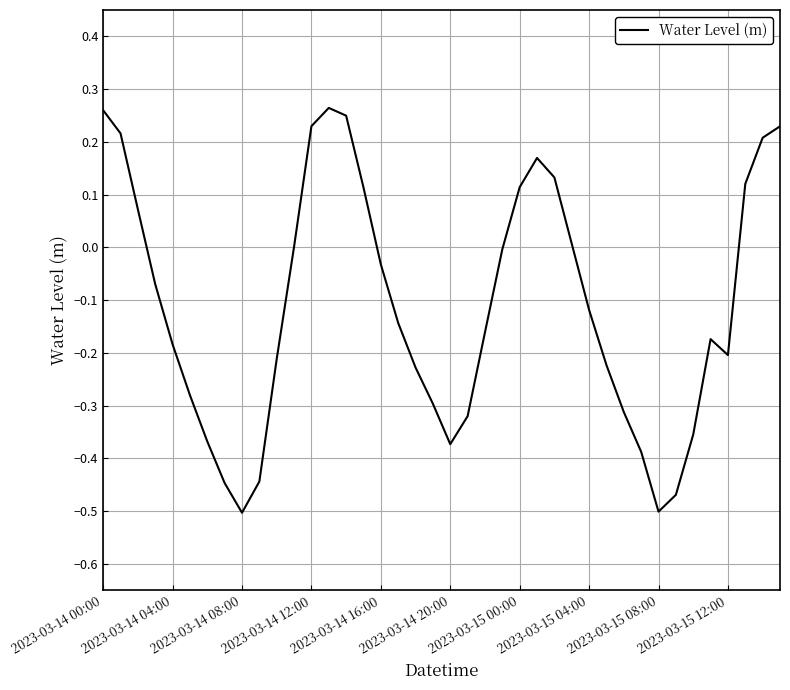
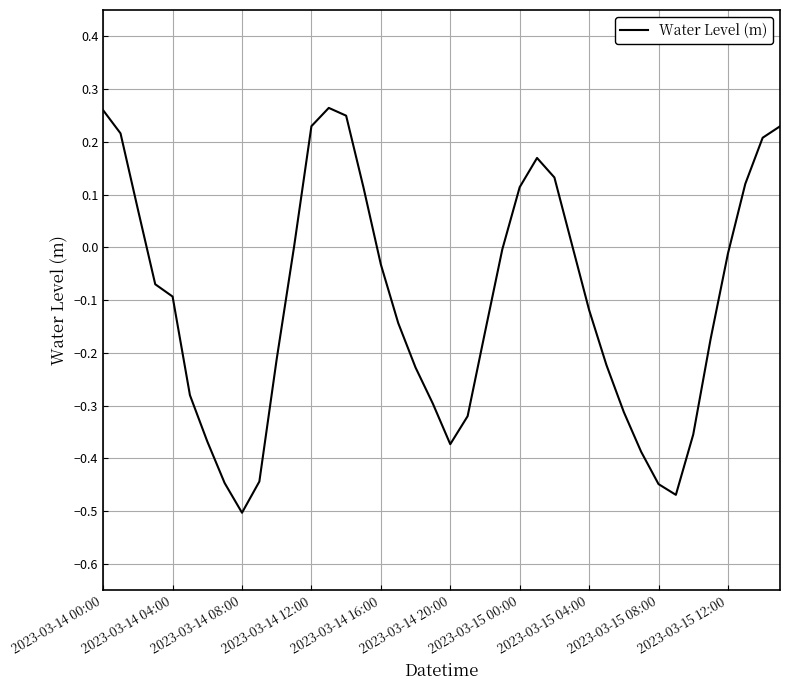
2023-03-14 04:00: -0.18 -> -0.09
2023-03-15 08:00: -0.50 -> -0.45
2023-03-15 12:00: -0.20 -> -0.01
